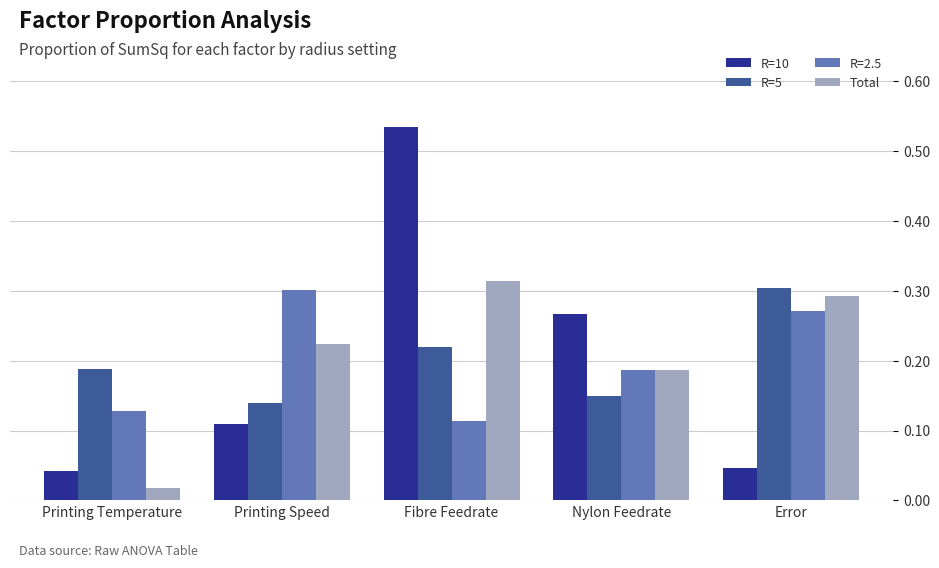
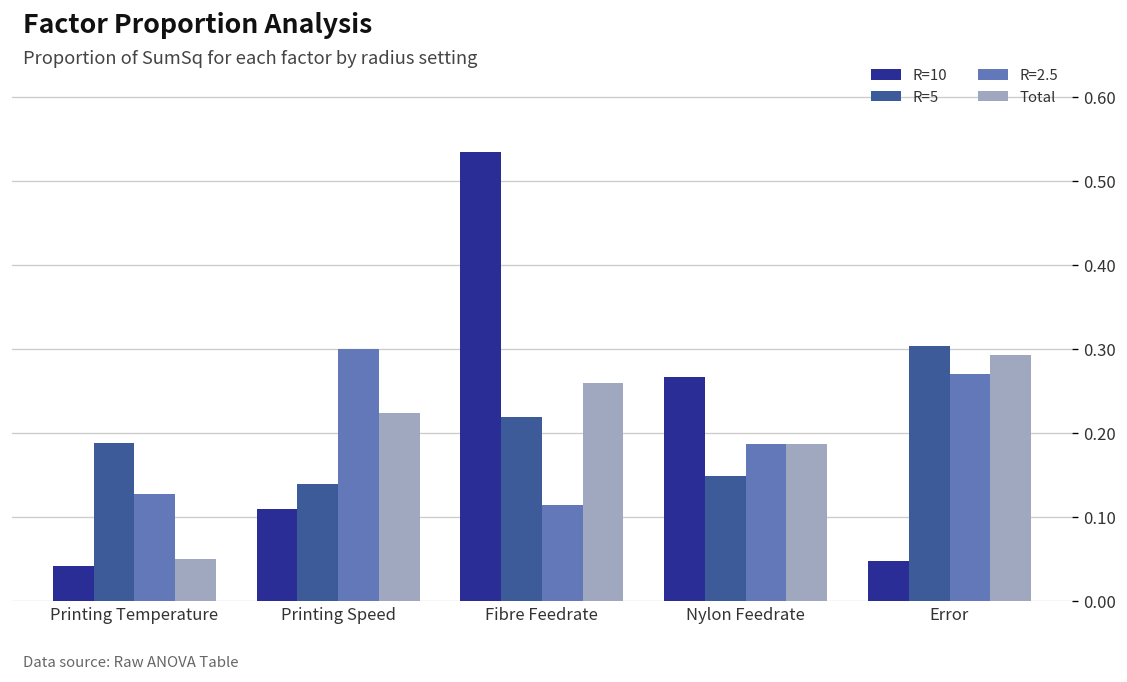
Total, Printing Temperature: 0.02 -> 0.05
Total, Fibre Feedrate: 0.31 -> 0.26
